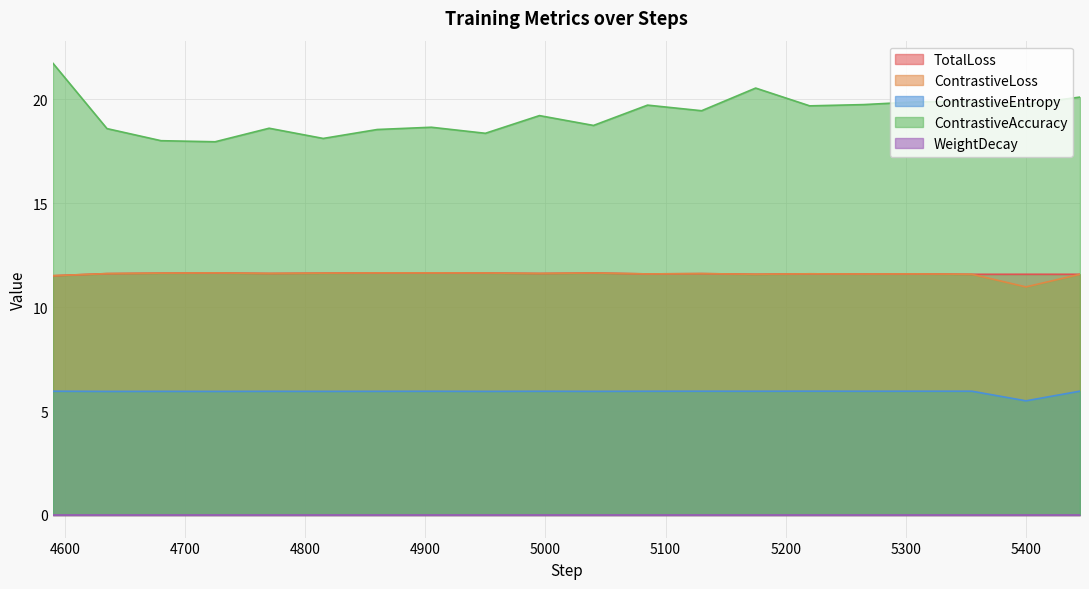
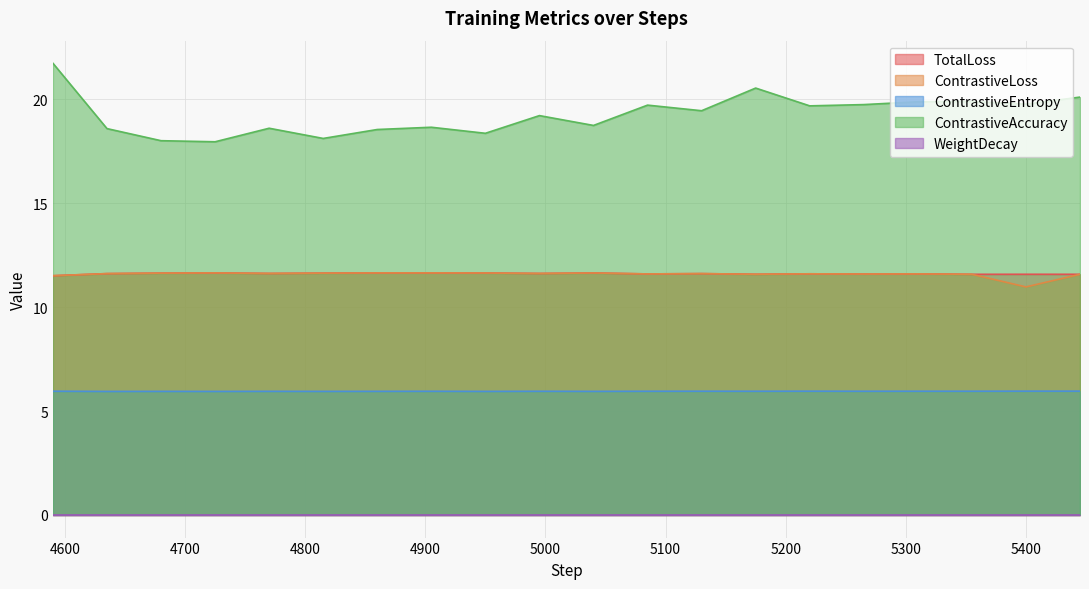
ContrastiveEntropy, 5400: 5.5 -> 6.0
